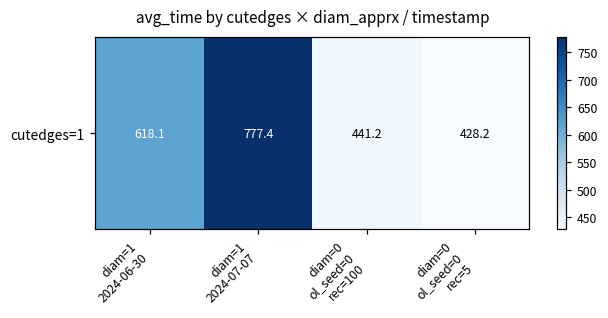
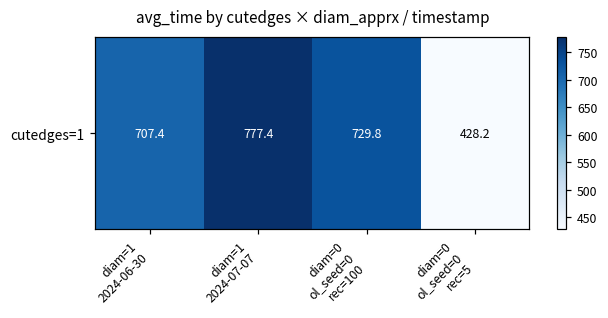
cutedges=1, diam=1 2024-06-30: 618.1 -> 707.4
cutedges=1, diam=0 ol_seed=0 rec=100: 441.2 -> 729.8
